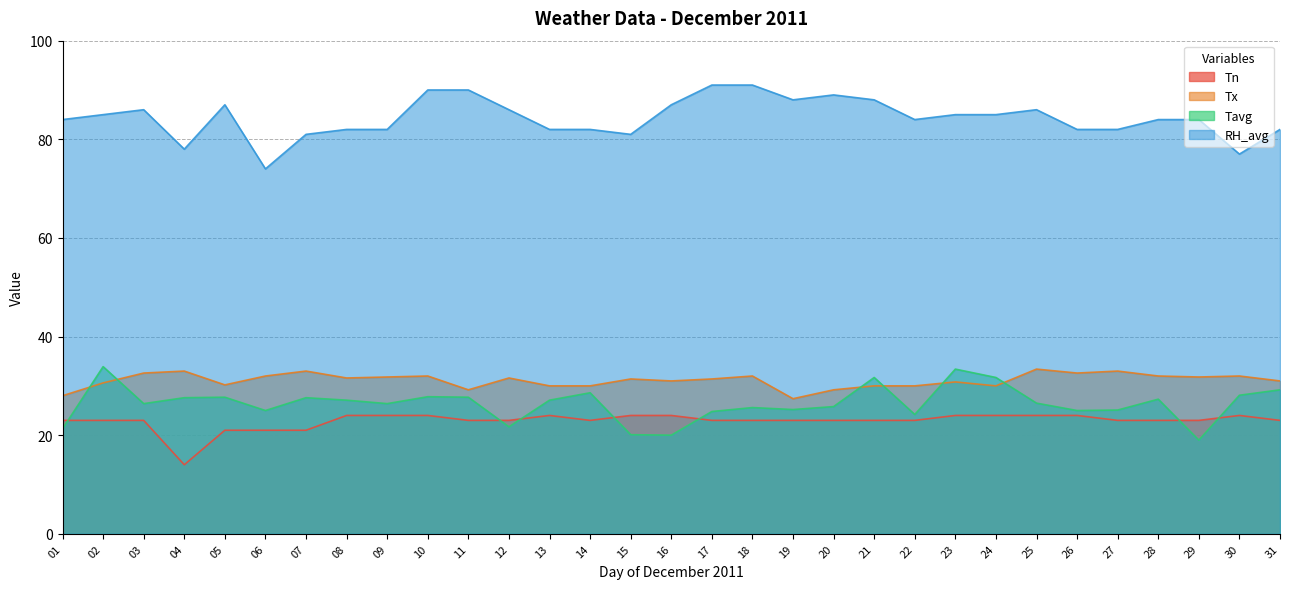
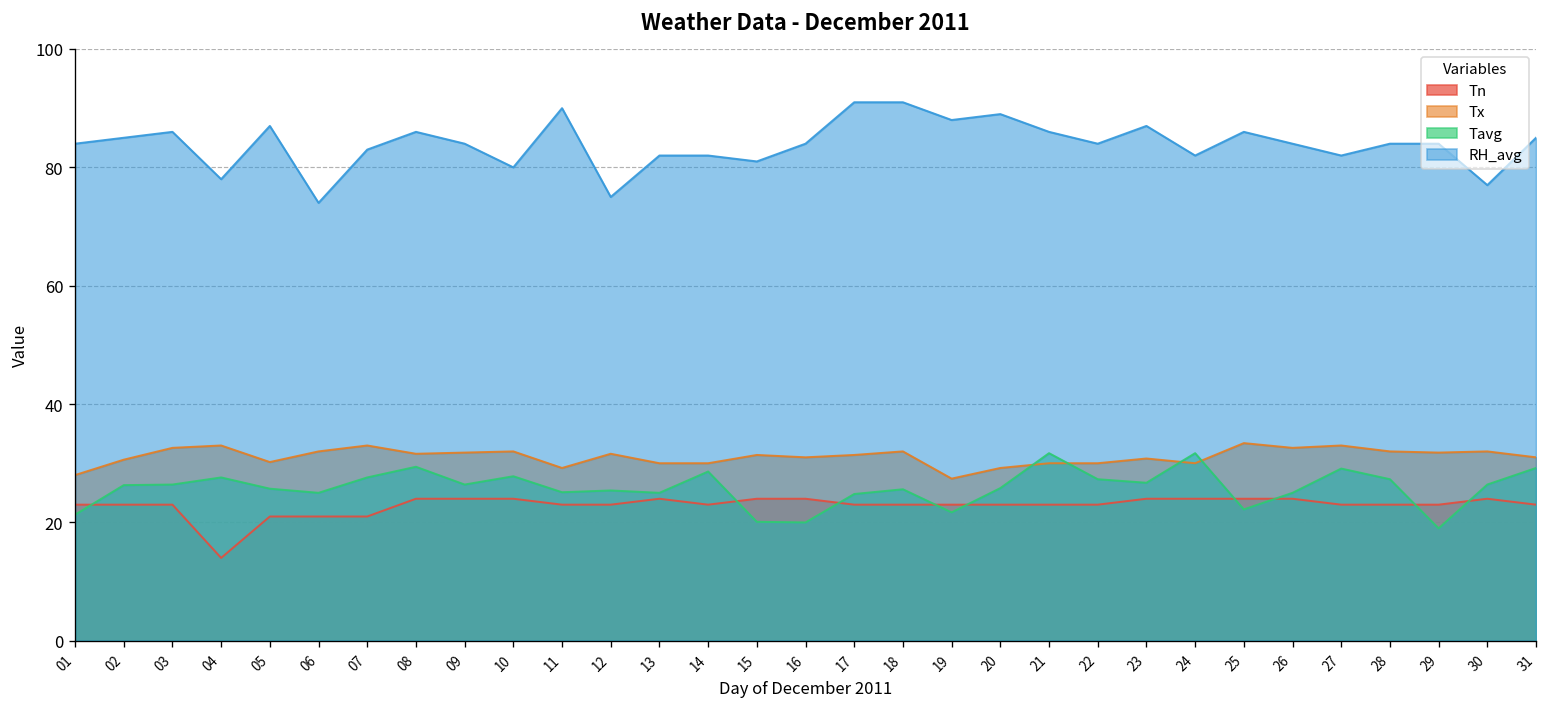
Tavg, 02: 34 -> 26
Tavg, 05: 28 -> 26
RH_avg, 07: 81 -> 83
Tavg, 08: 27 -> 29
RH_avg, 08: 82 -> 86
RH_avg, 09: 82 -> 84
RH_avg, 10: 90 -> 80
Tavg, 11: 28 -> 25
Tavg, 12: 22 -> 25
RH_avg, 12: 86 -> 75
Tavg, 13: 27 -> 25
RH_avg, 16: 87 -> 84
Tavg, 19: 25 -> 22
RH_avg, 21: 88 -> 86
Tavg, 22: 24 -> 27
Tavg, 23: 33 -> 27
RH_avg, 23: 85 -> 87
RH_avg, 24: 85 -> 82
Tavg, 25: 27 -> 22
RH_avg, 26: 82 -> 84
Tavg, 27: 25 -> 29
Tavg, 30: 28 -> 26
RH_avg, 31: 82 -> 85
